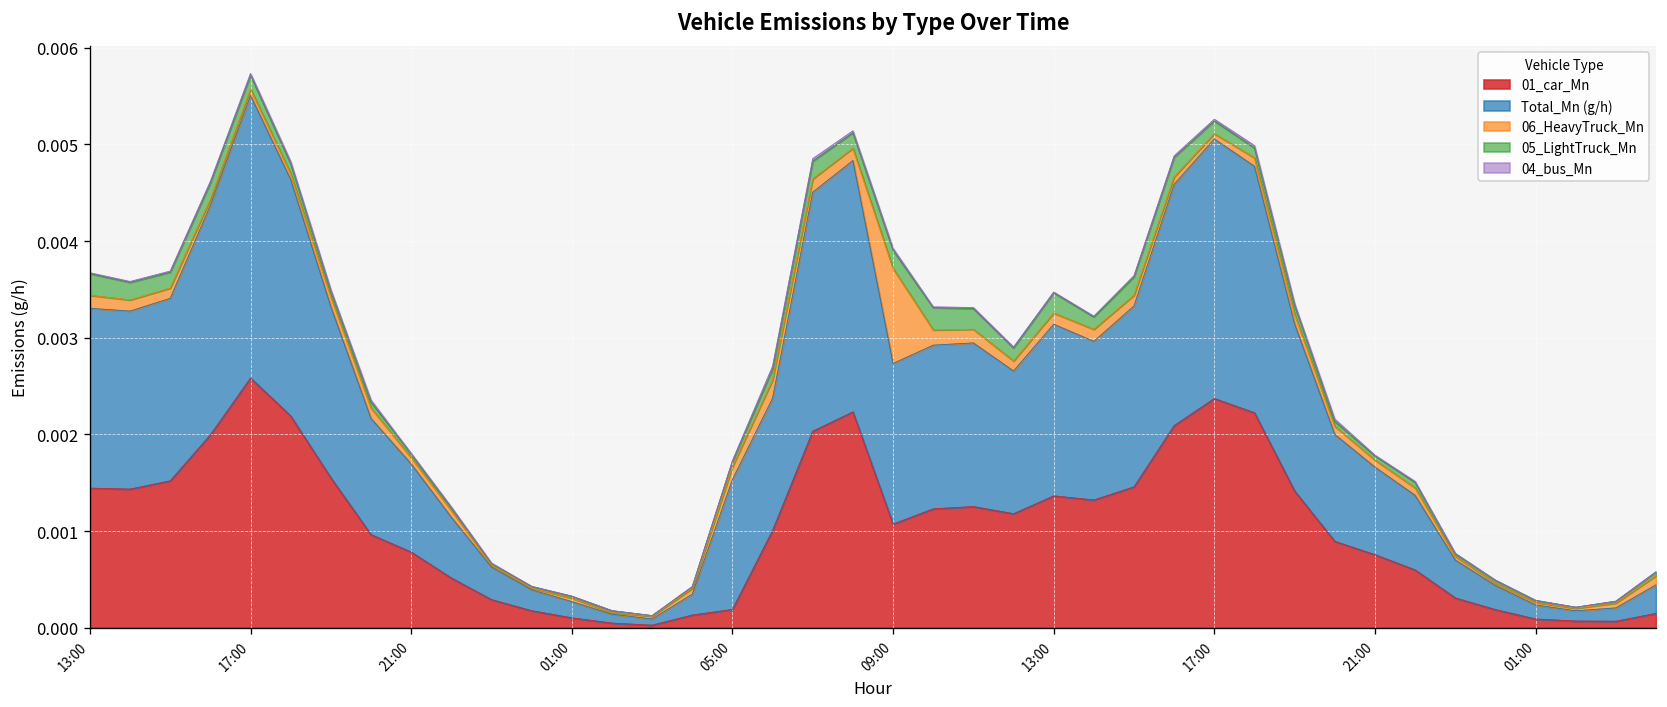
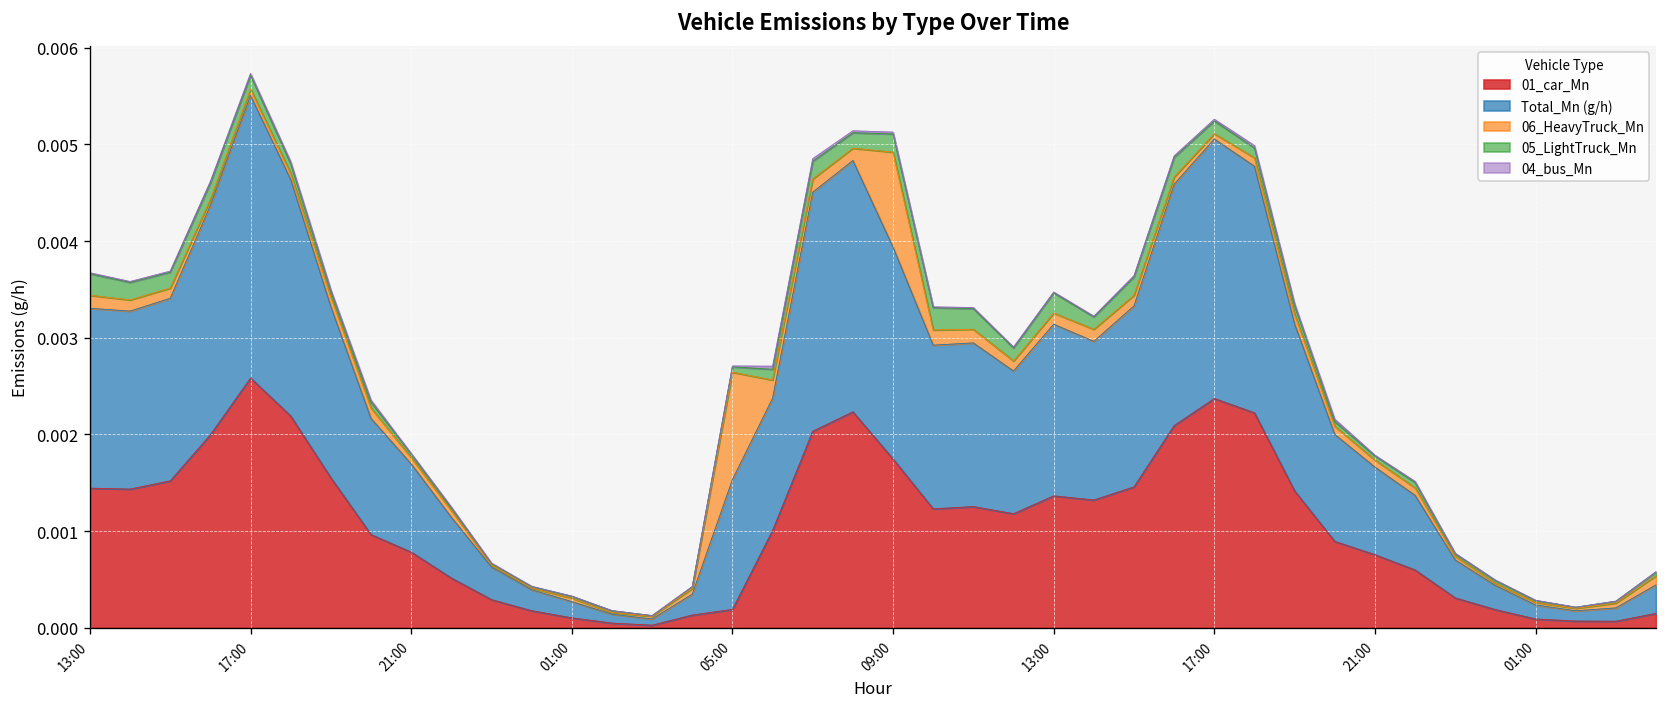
06_HeavyTruck_Mn, 05:00: 0.0001 -> 0.0011
01_car_Mn, 09:00: 0.0011 -> 0.0017
Total_Mn (g/h), 09:00: 0.0017 -> 0.0022
